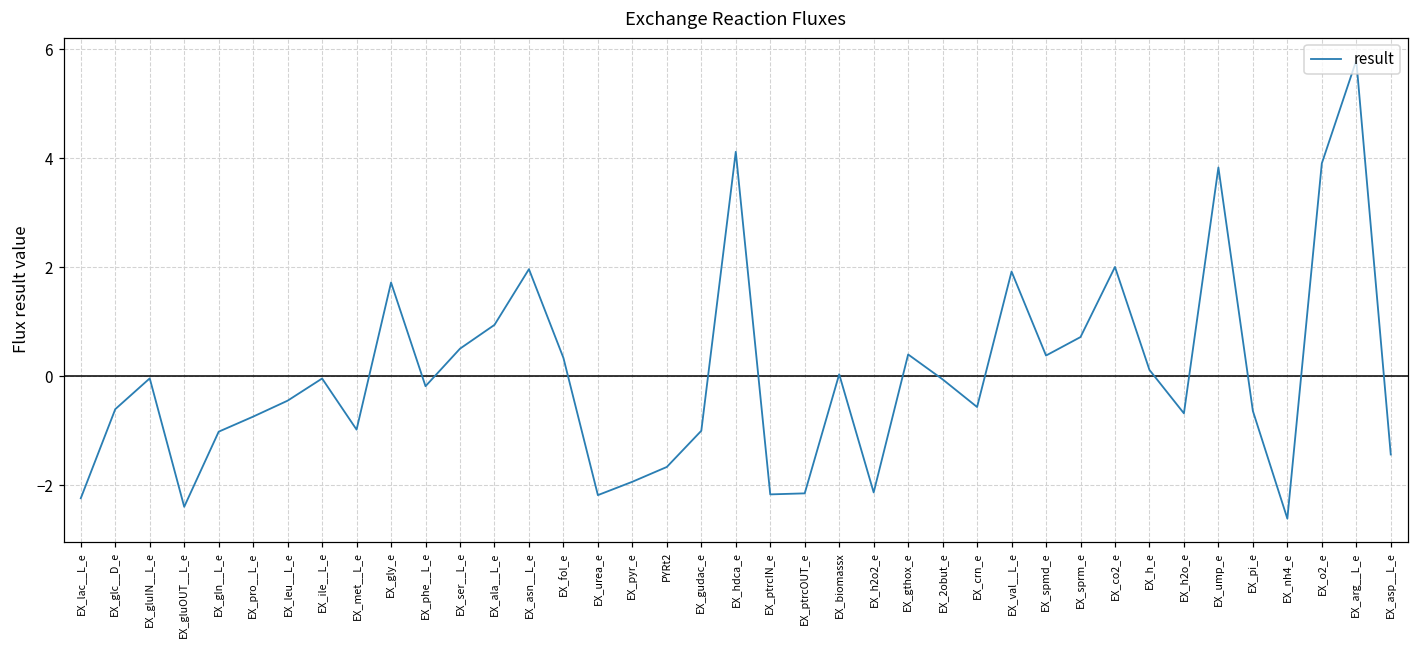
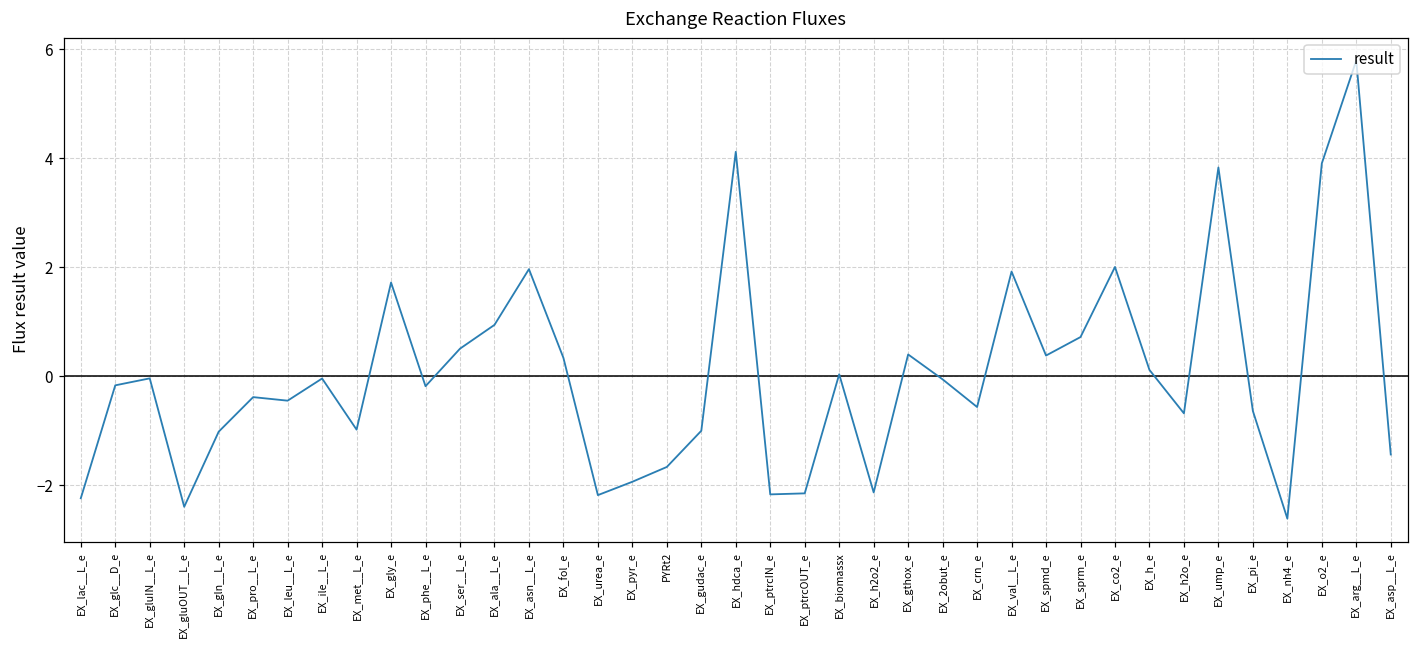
EX_glc__D_e: -0.6 -> -0.2
EX_pro__L_e: -0.7 -> -0.4
